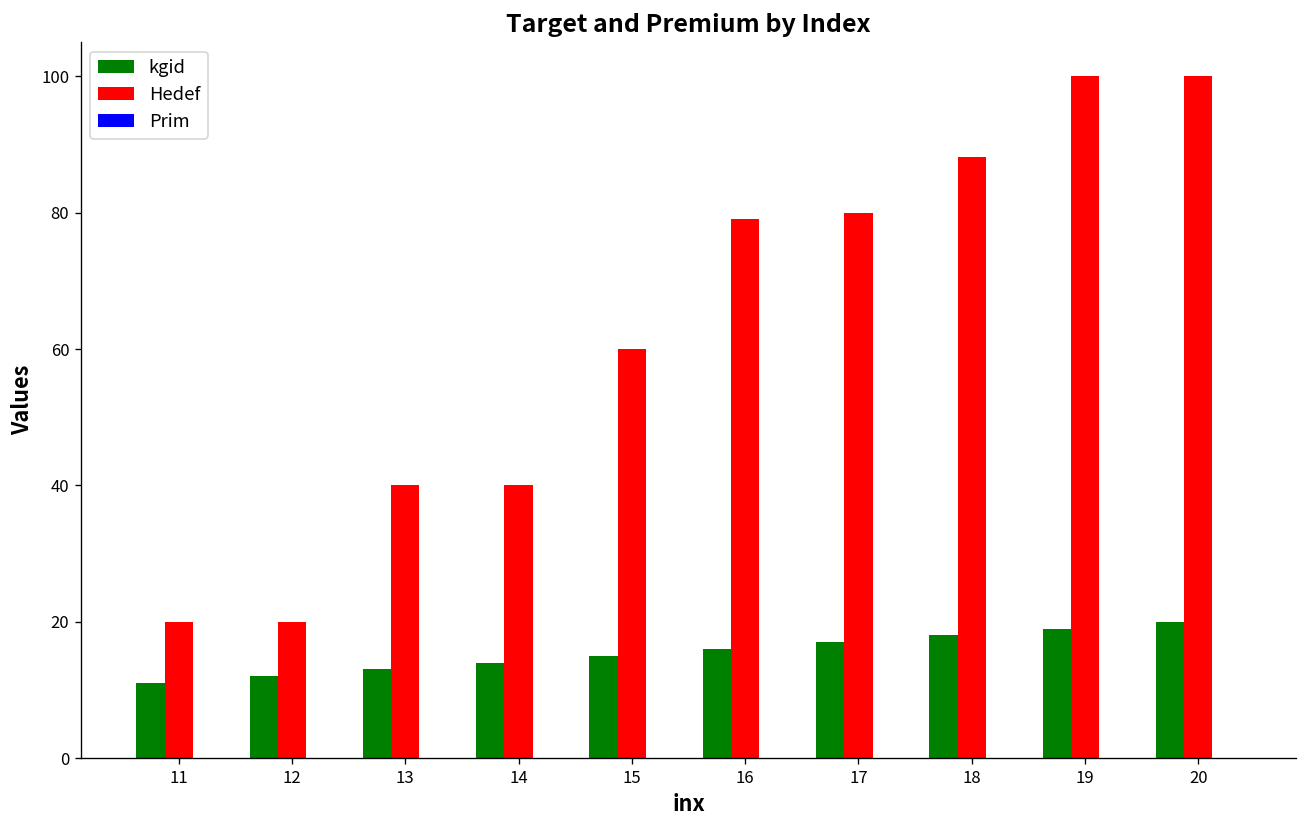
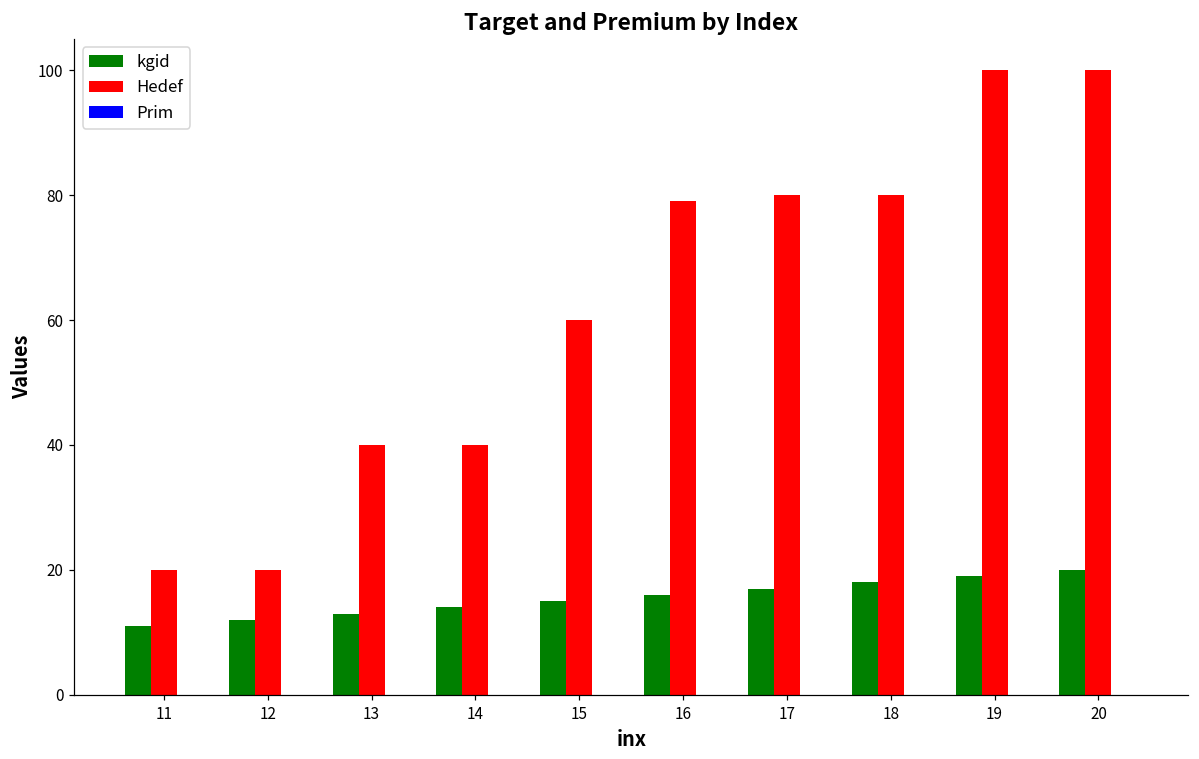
Hedef, 18: 88 -> 80
